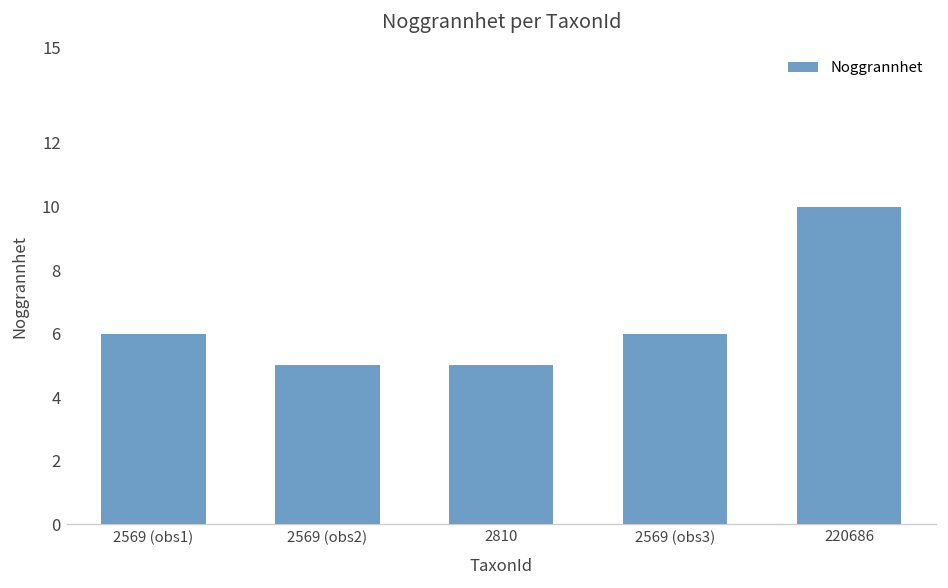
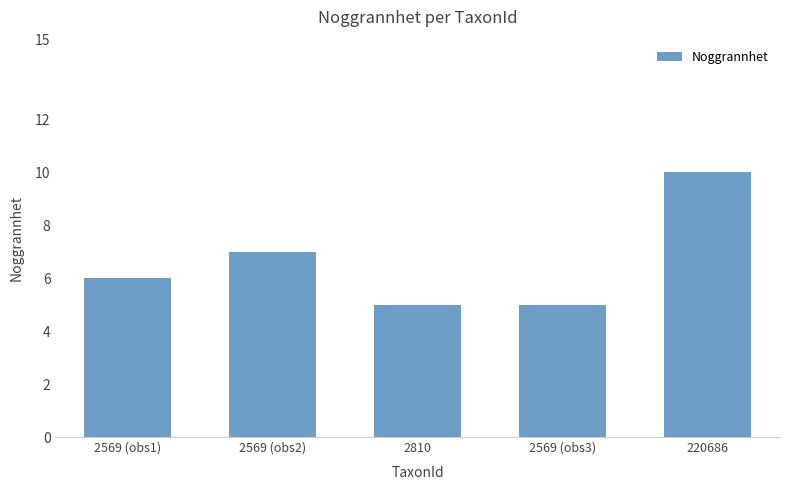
2569 (obs2): 5 -> 7
2569 (obs3): 6 -> 5
